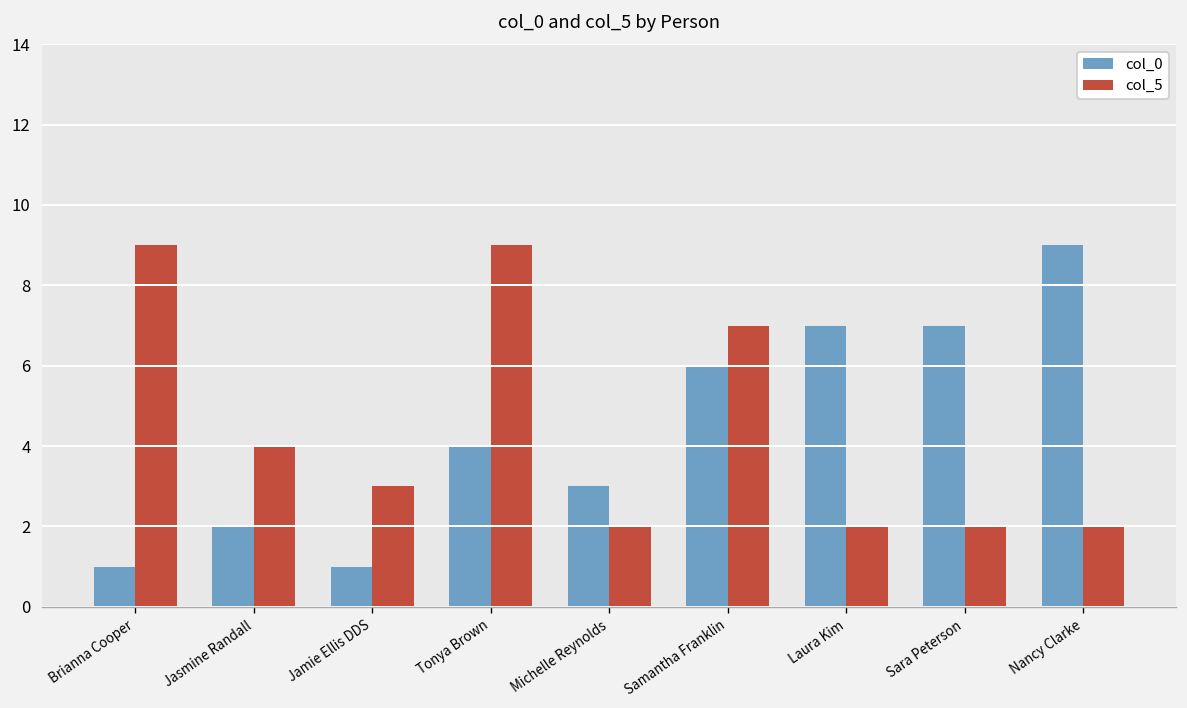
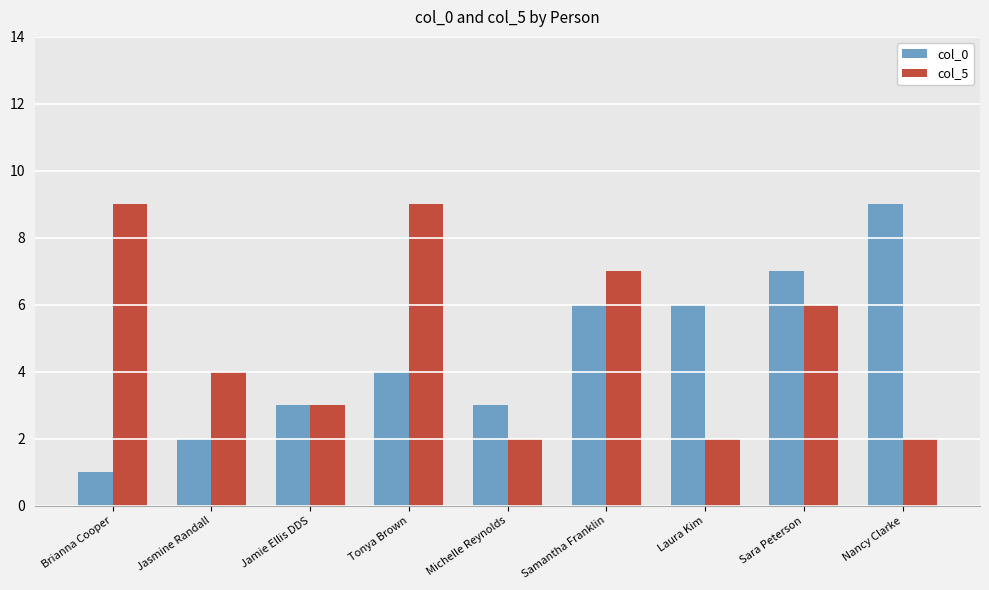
col_0, Jamie Ellis DDS: 1 -> 3
col_0, Laura Kim: 7 -> 6
col_5, Sara Peterson: 2 -> 6
